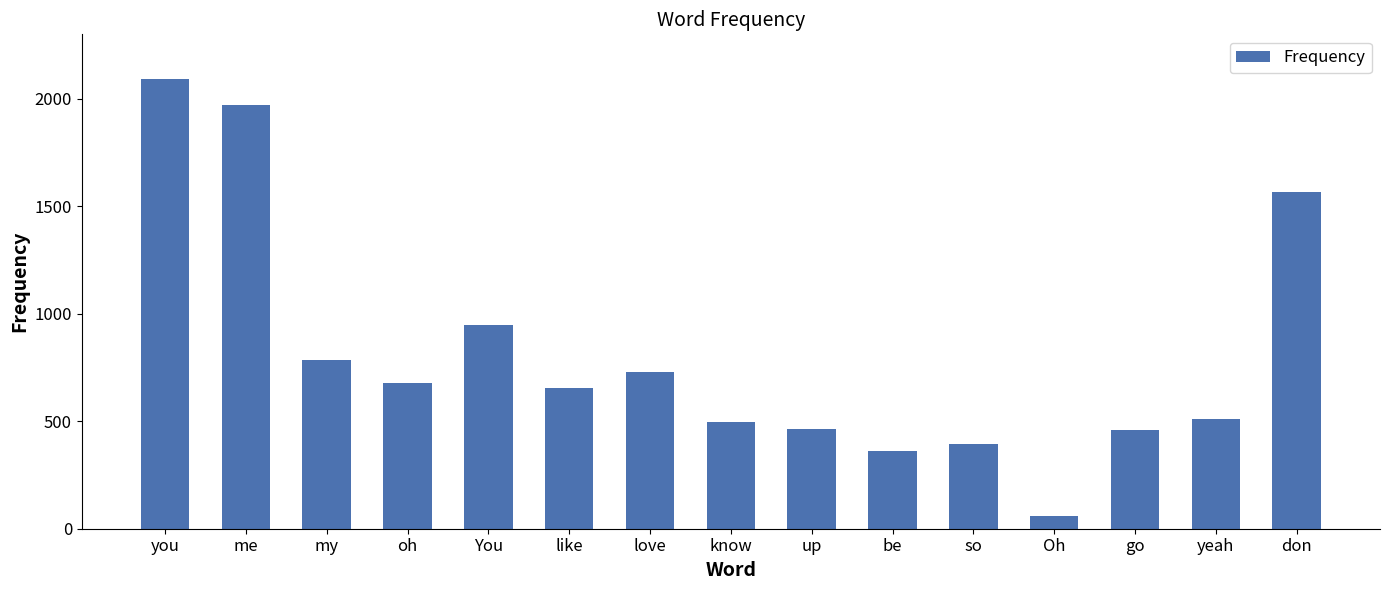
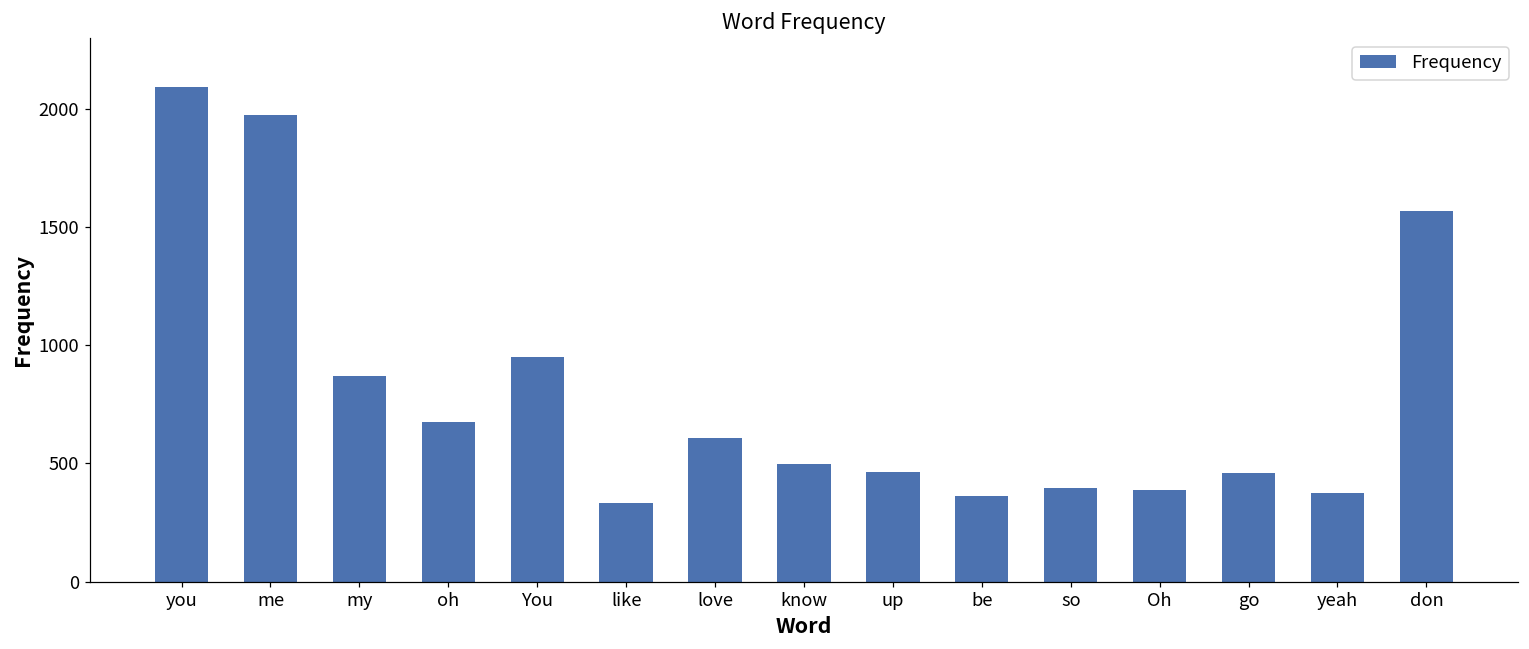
my: 790 -> 870
like: 660 -> 330
love: 730 -> 610
Oh: 60 -> 390
yeah: 510 -> 370
